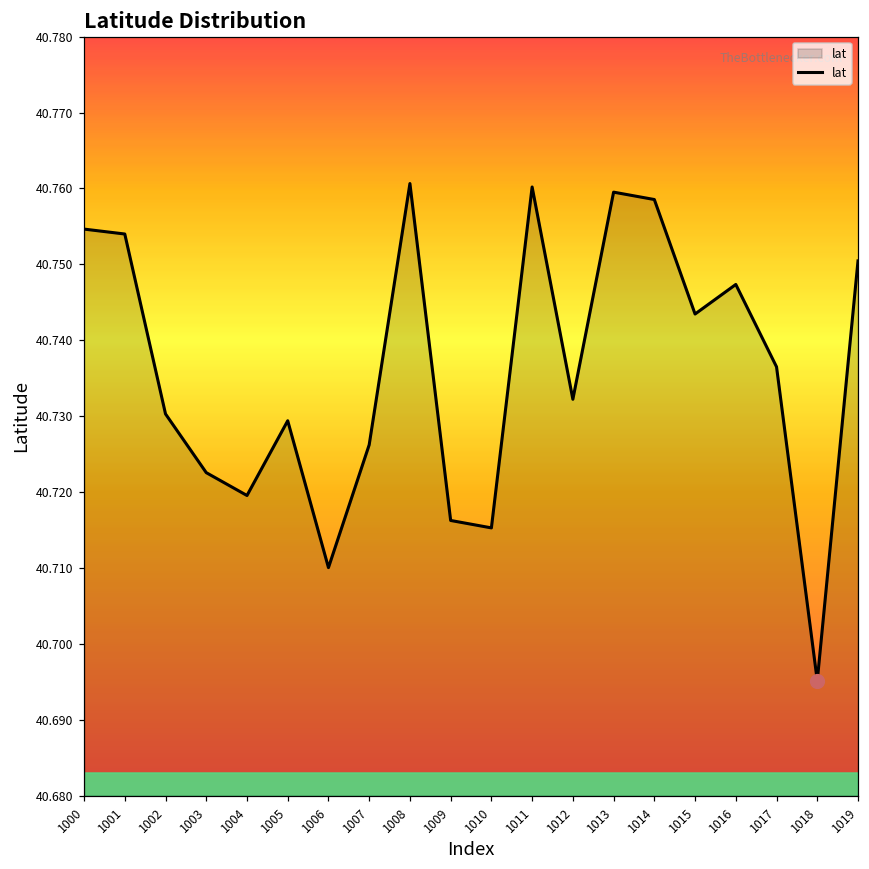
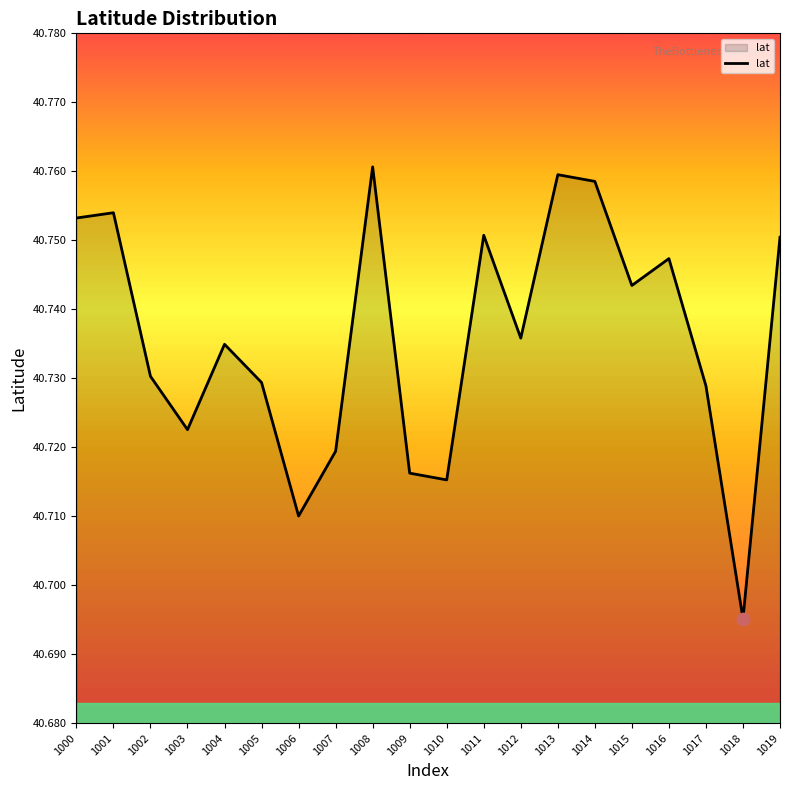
lat, 1000: 40.755 -> 40.753
lat, 1004: 40.720 -> 40.735
lat, 1007: 40.726 -> 40.719
lat, 1011: 40.760 -> 40.751
lat, 1012: 40.732 -> 40.736
lat, 1017: 40.736 -> 40.729
